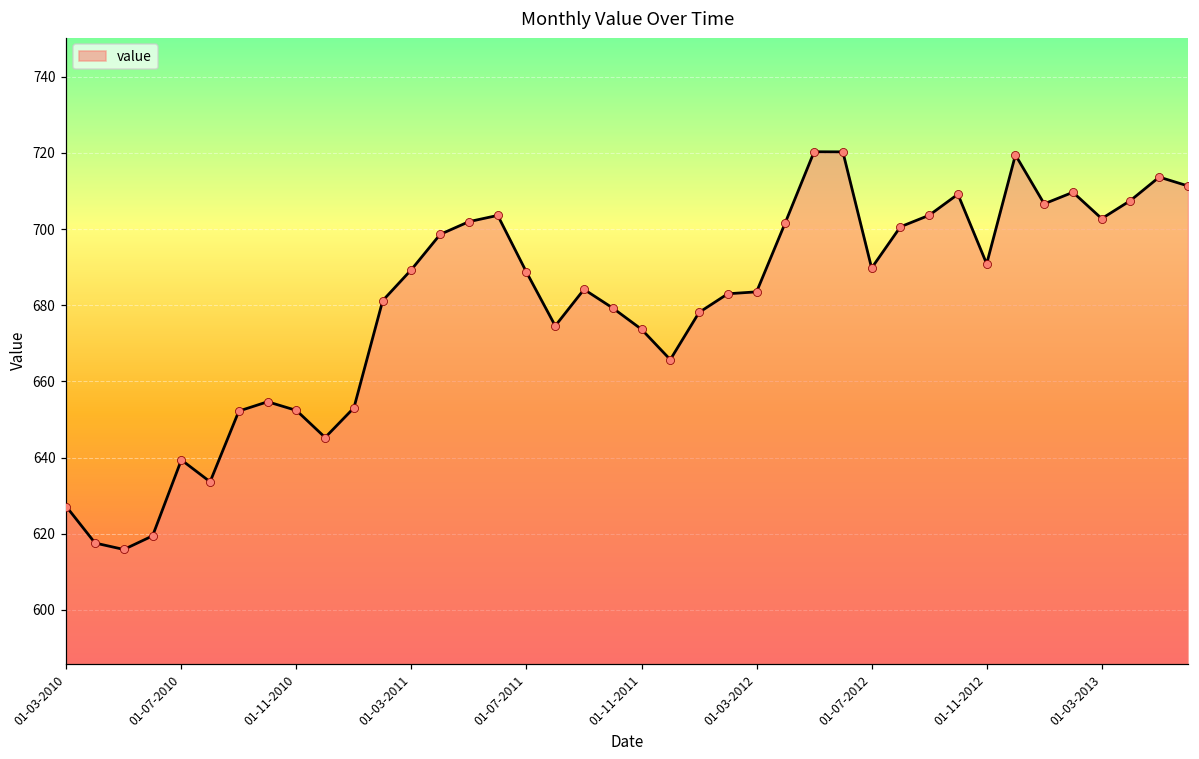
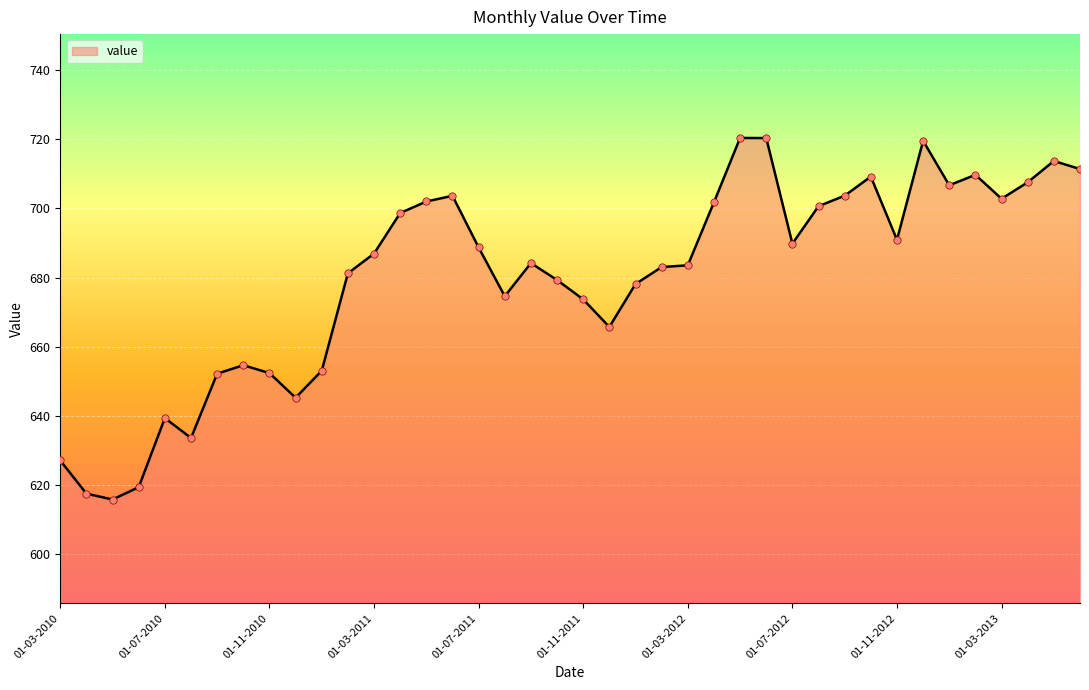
01-03-2011: 689 -> 687
